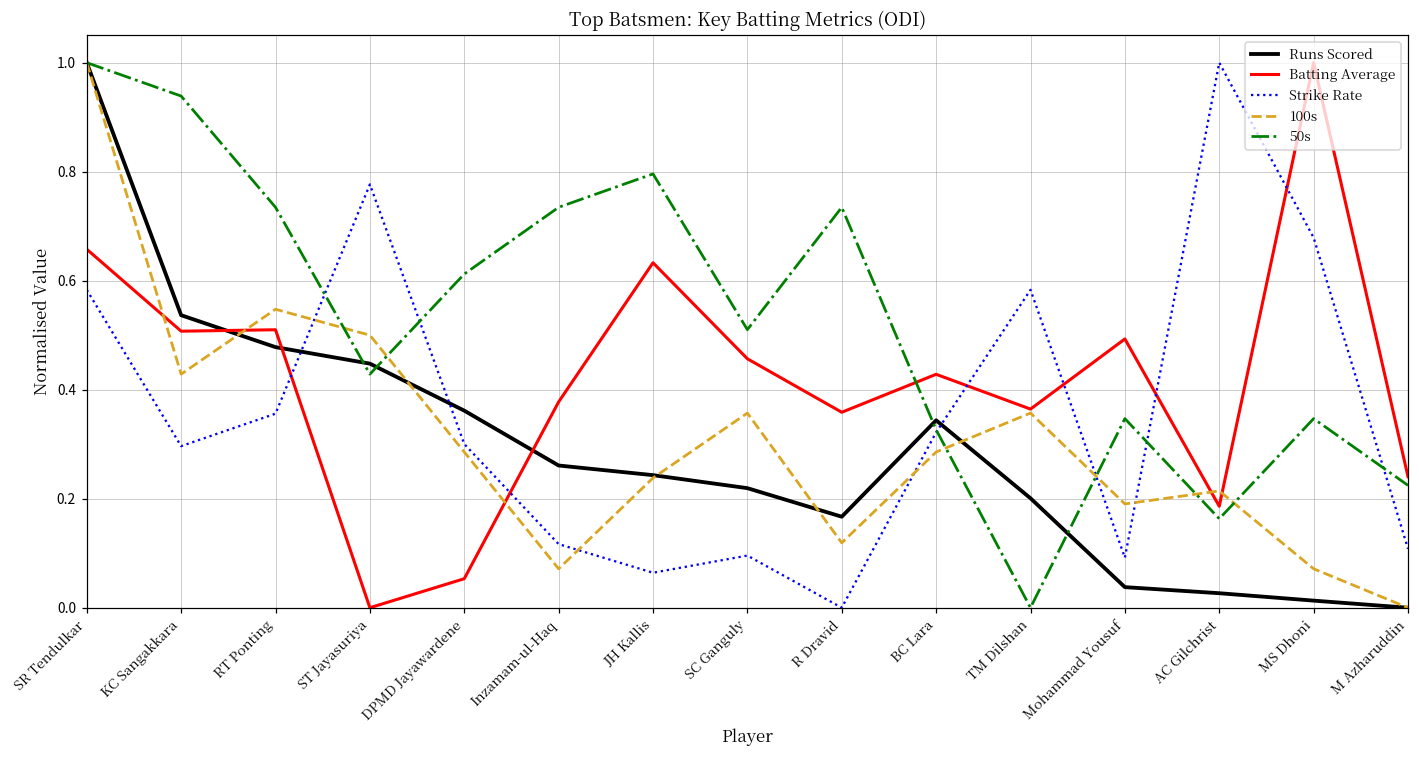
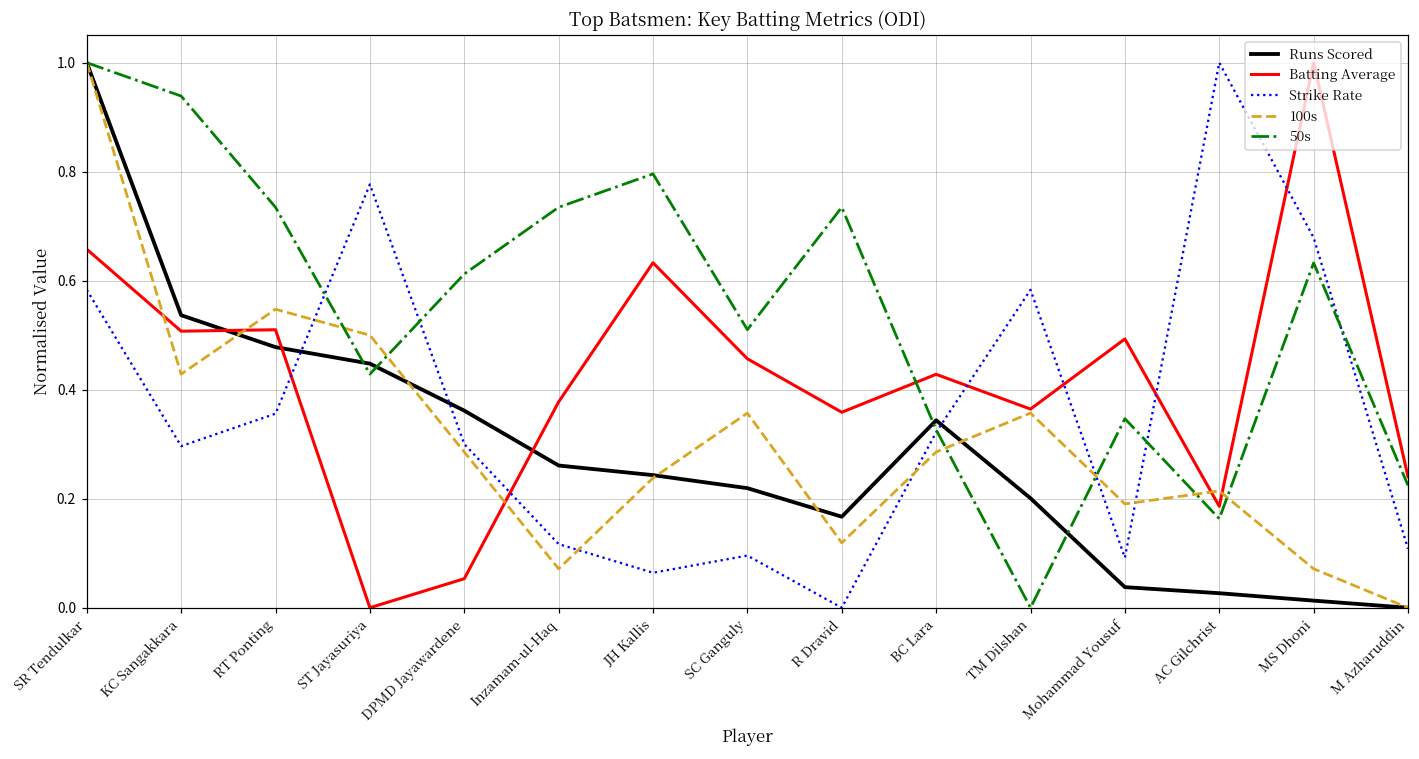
50s, MS Dhoni: 0.35 -> 0.63
